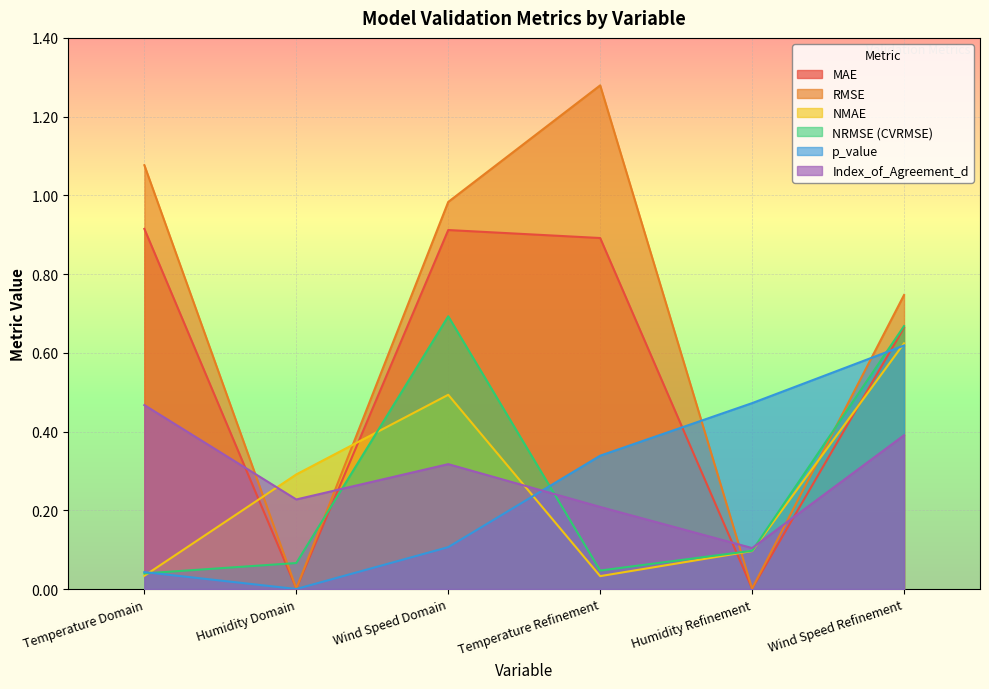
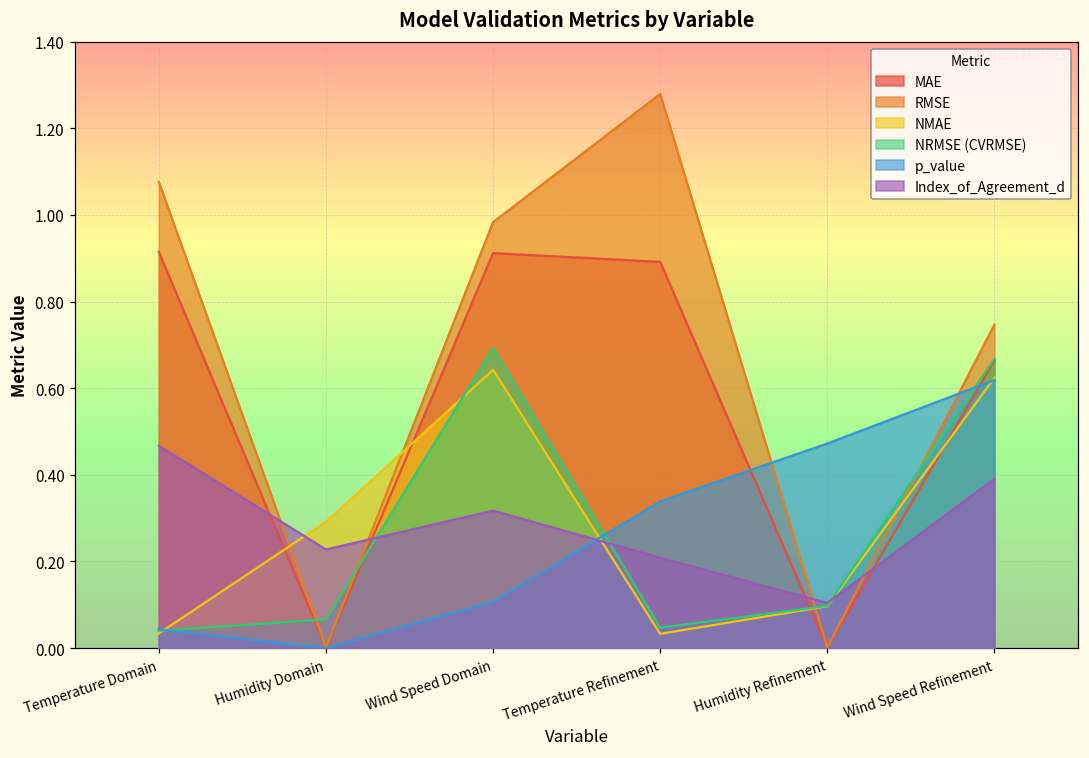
NMAE, Wind Speed Domain: 0.49 -> 0.64
